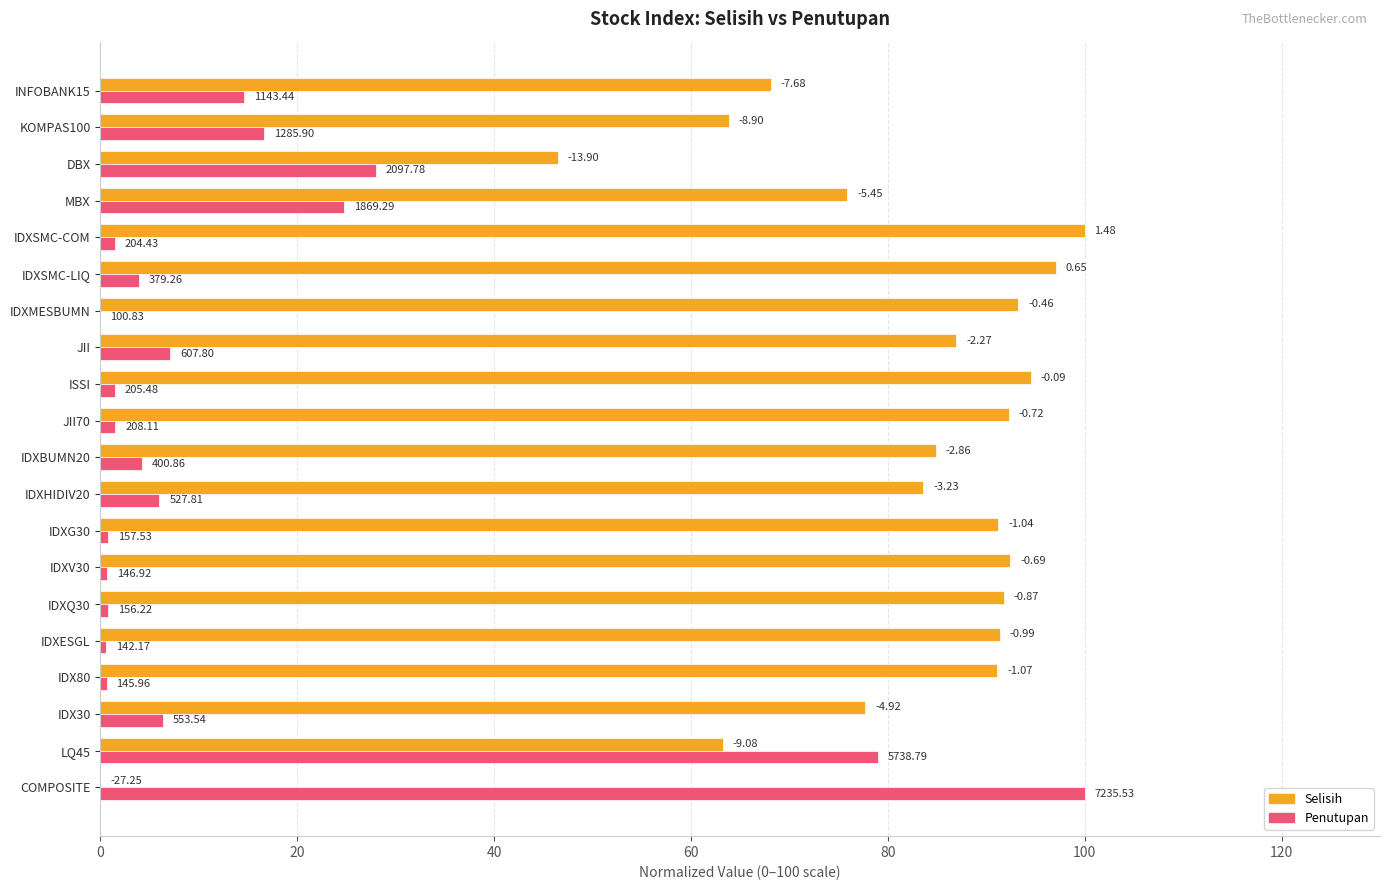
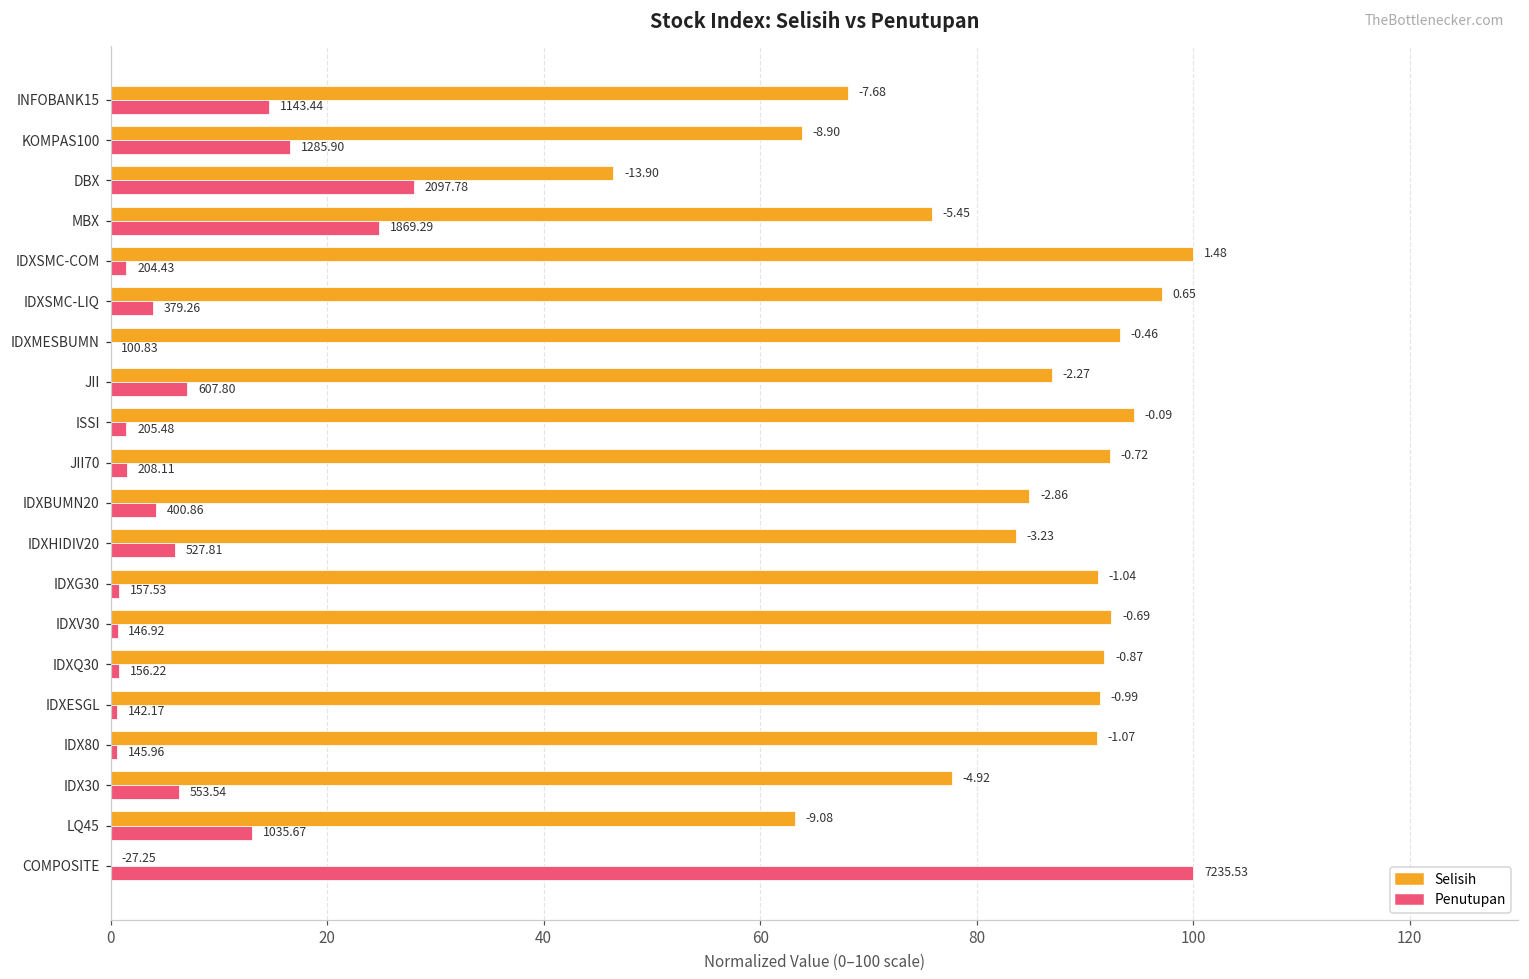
Penutupan, LQ45: 5738.79 -> 1035.67
